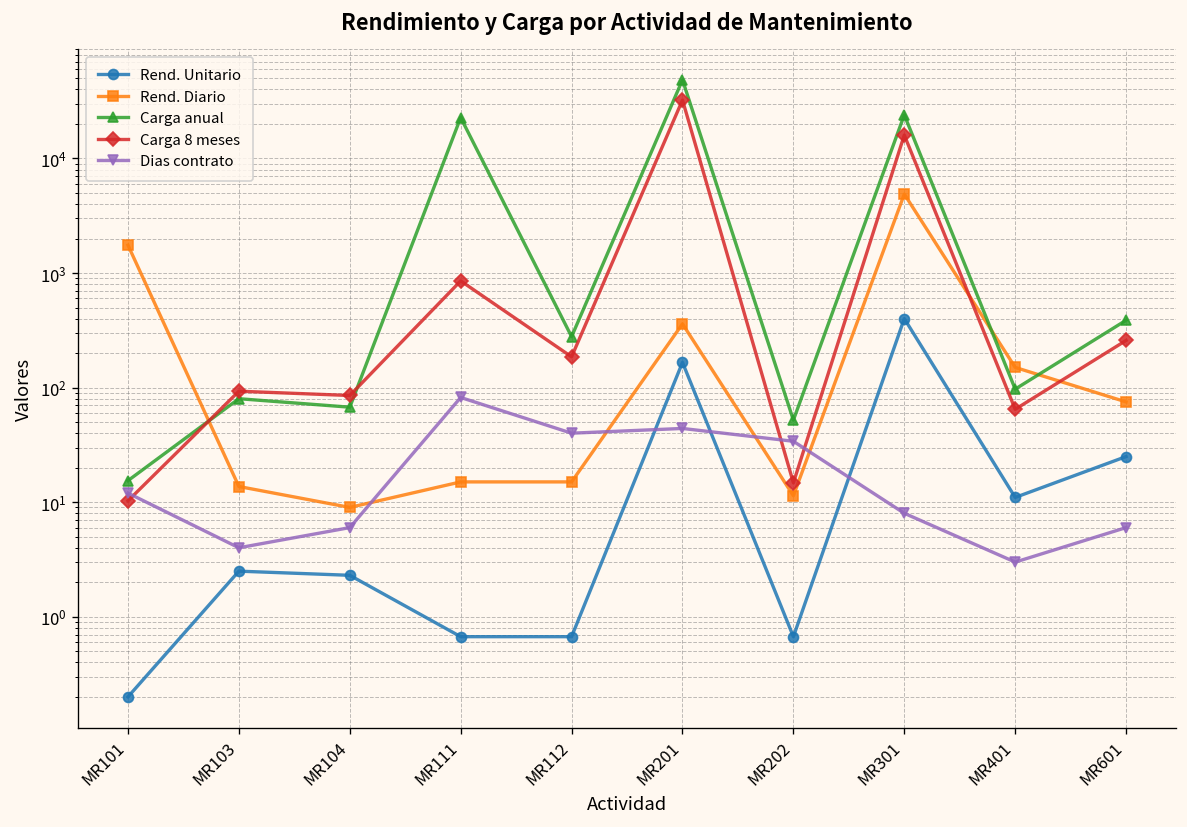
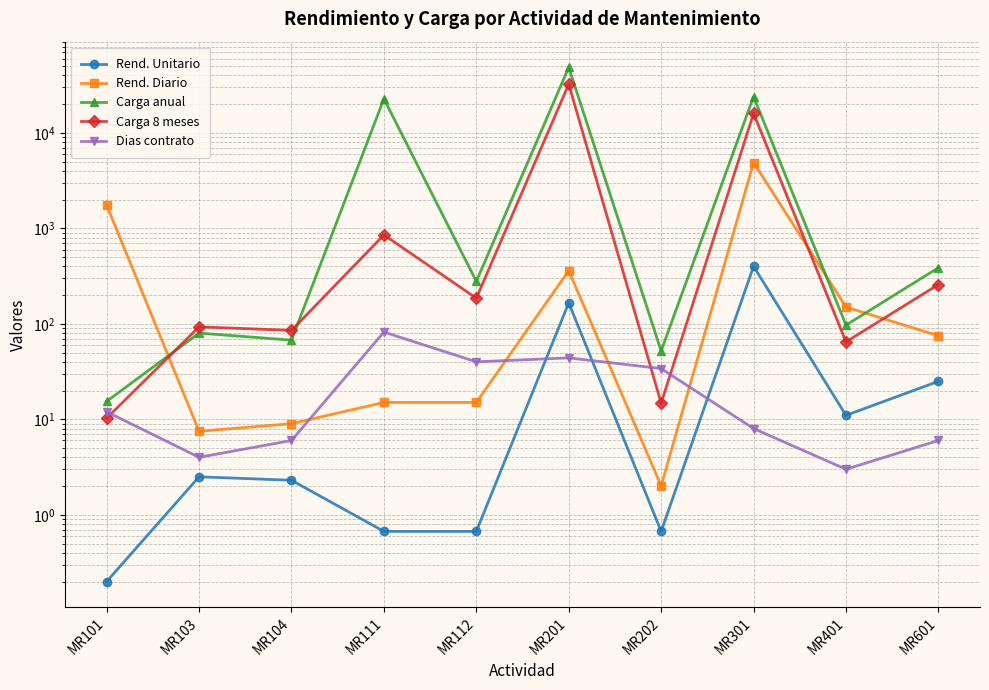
Rend. Diario, MR103: 14 -> 8
Rend. Diario, MR202: 11 -> 2.0
